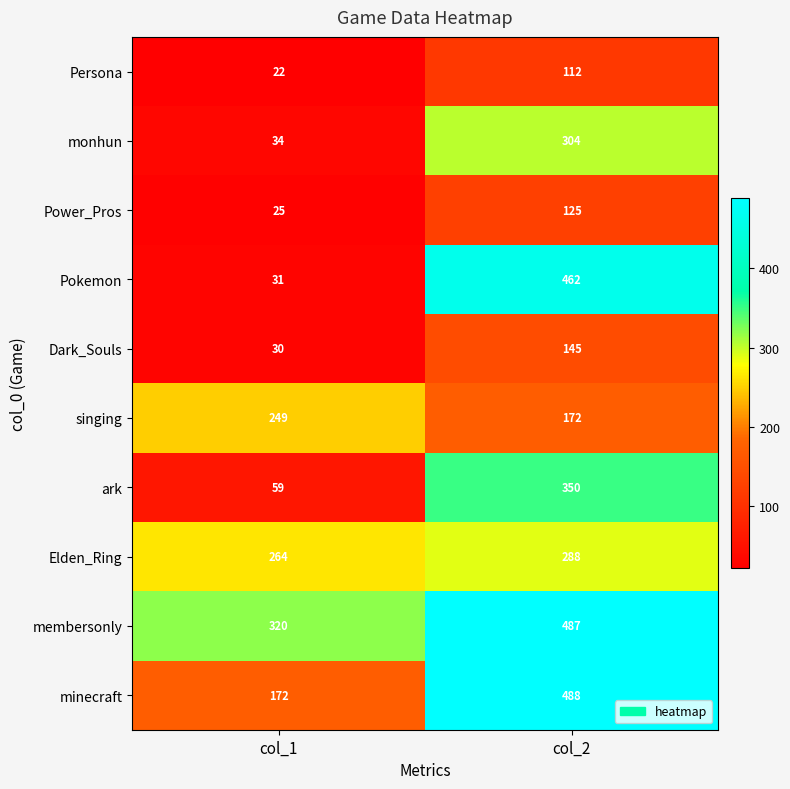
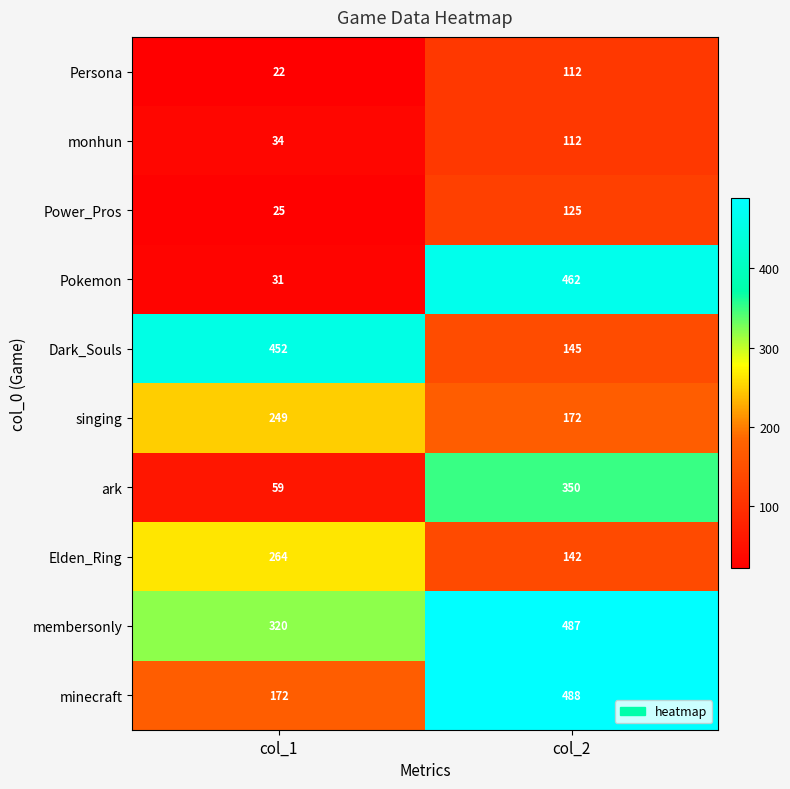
monhun, col_2: 304 -> 112
Dark_Souls, col_1: 30 -> 452
Elden_Ring, col_2: 288 -> 142
